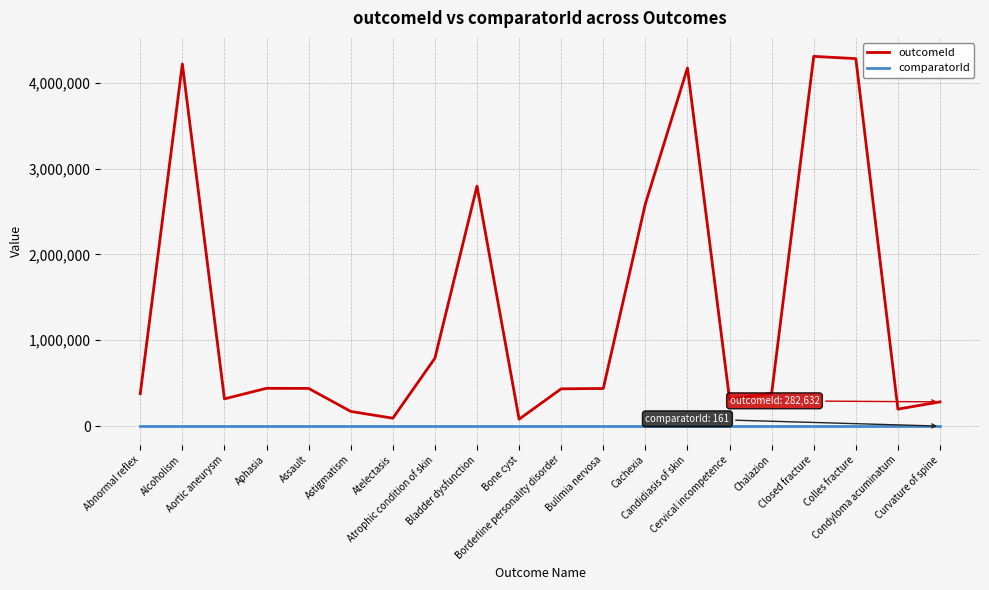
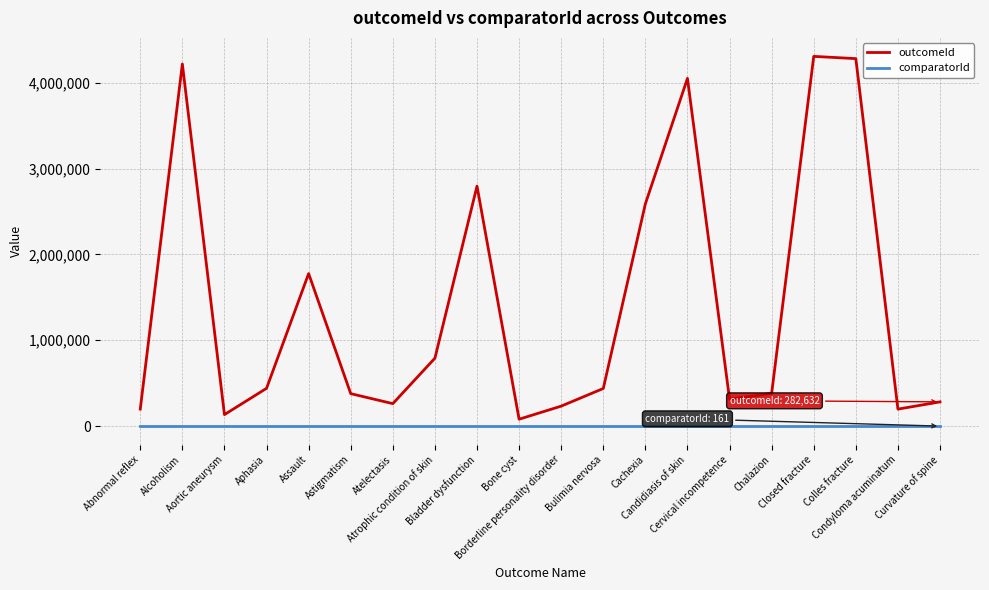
outcomeId, Abnormal reflex: 400,000 -> 200,000
outcomeId, Aortic aneurysm: 300,000 -> 100,000
outcomeId, Assault: 400,000 -> 1,800,000
outcomeId, Astigmatism: 200,000 -> 400,000
outcomeId, Atelectasis: 100,000 -> 300,000
outcomeId, Borderline personality disorder: 400,000 -> 200,000
outcomeId, Candidiasis of skin: 4,200,000 -> 4,100,000
